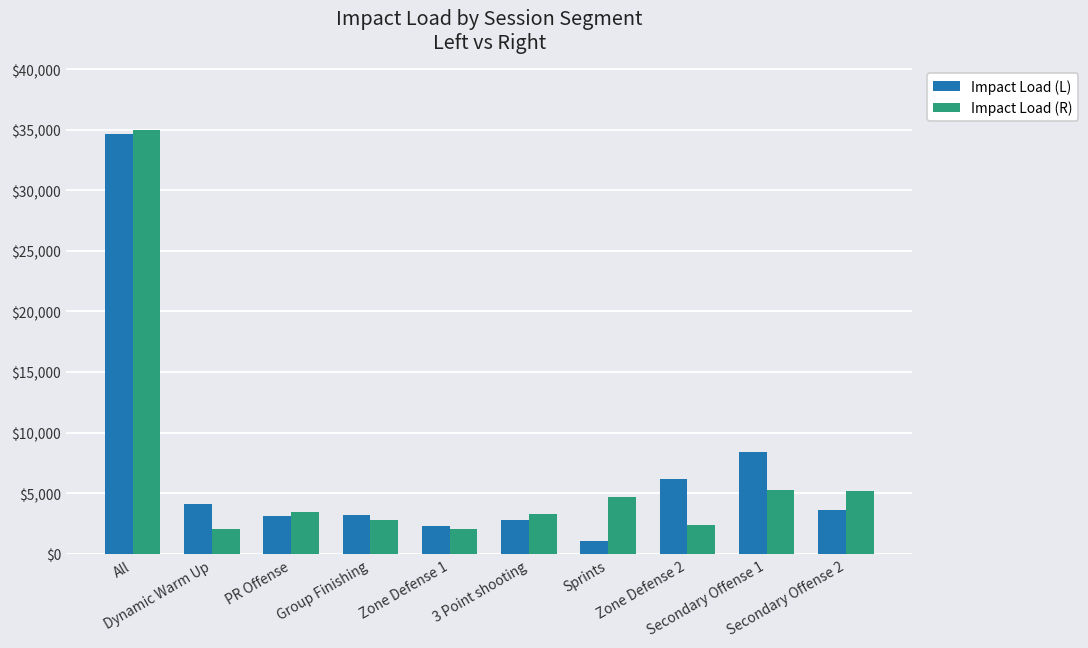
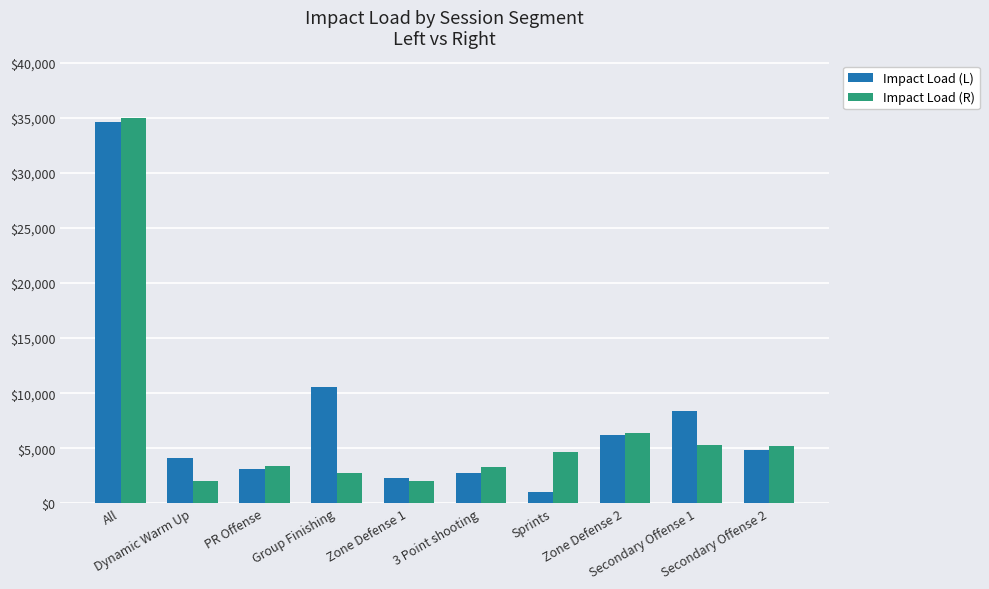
Impact Load (L), Group Finishing: $3,200 -> $10,600
Impact Load (R), Zone Defense 2: $2,400 -> $6,400
Impact Load (L), Secondary Offense 2: $3,700 -> $4,800
